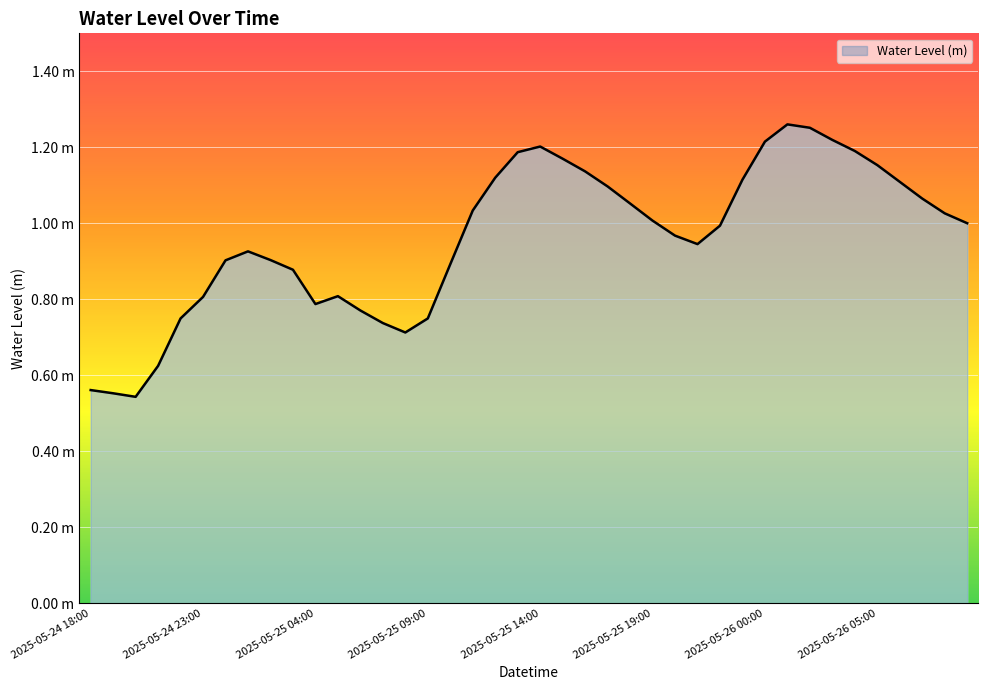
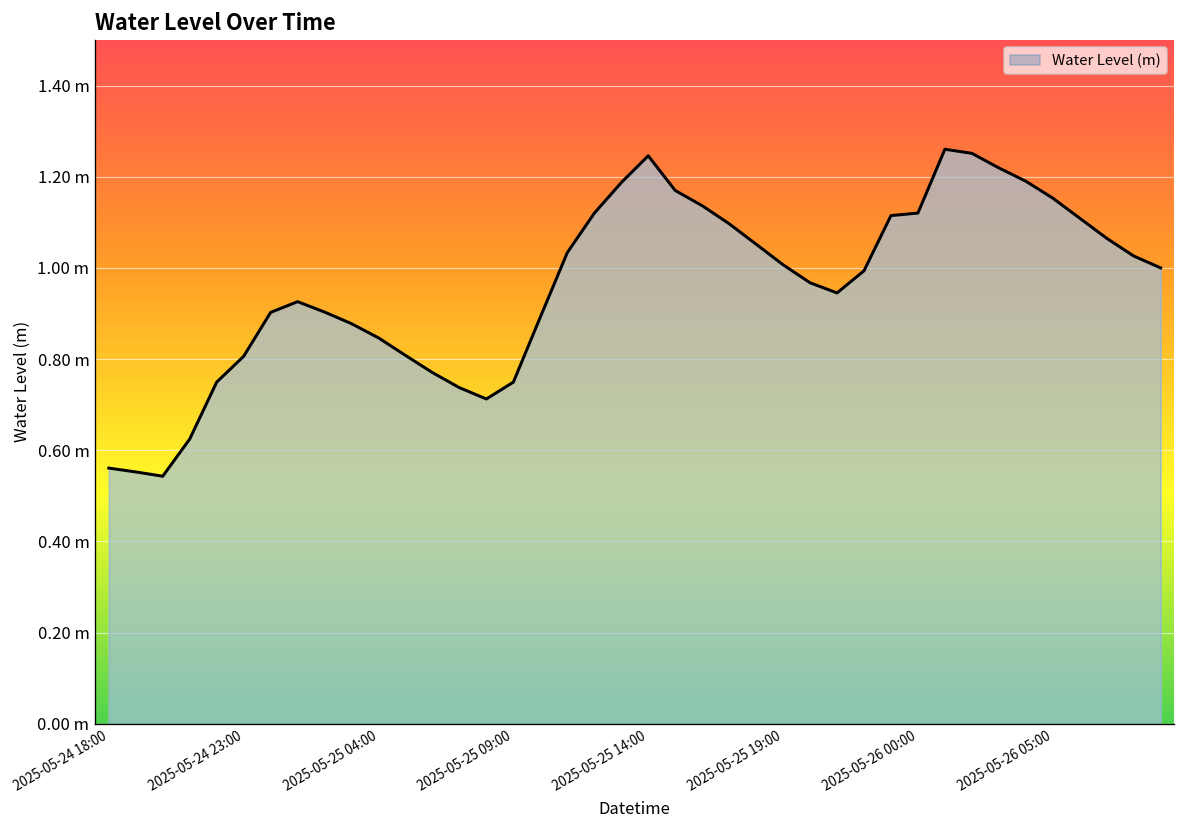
2025-05-25 04:00: 0.79 m -> 0.85 m
2025-05-25 14:00: 1.20 m -> 1.25 m
2025-05-26 00:00: 1.21 m -> 1.12 m
